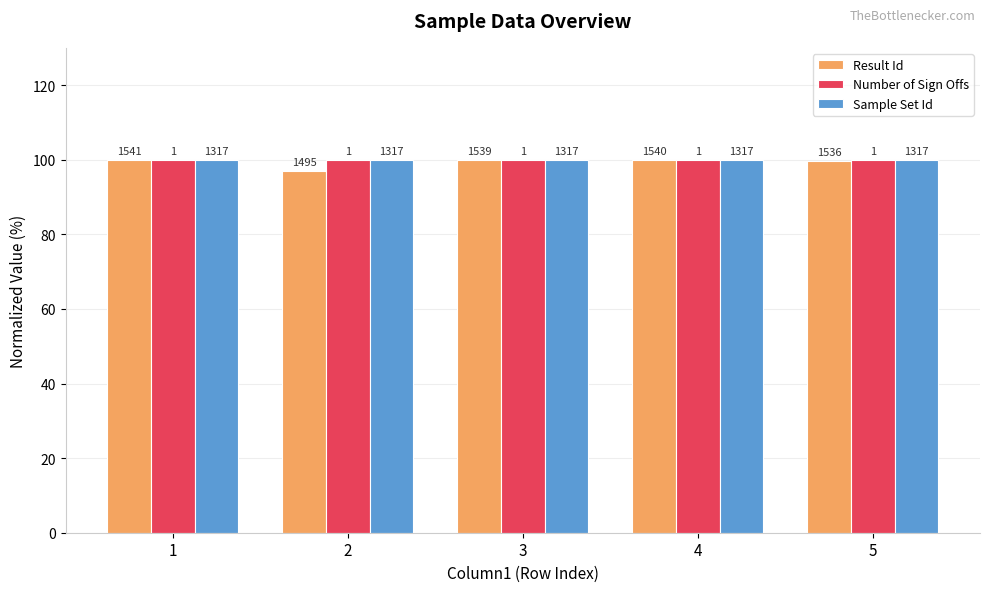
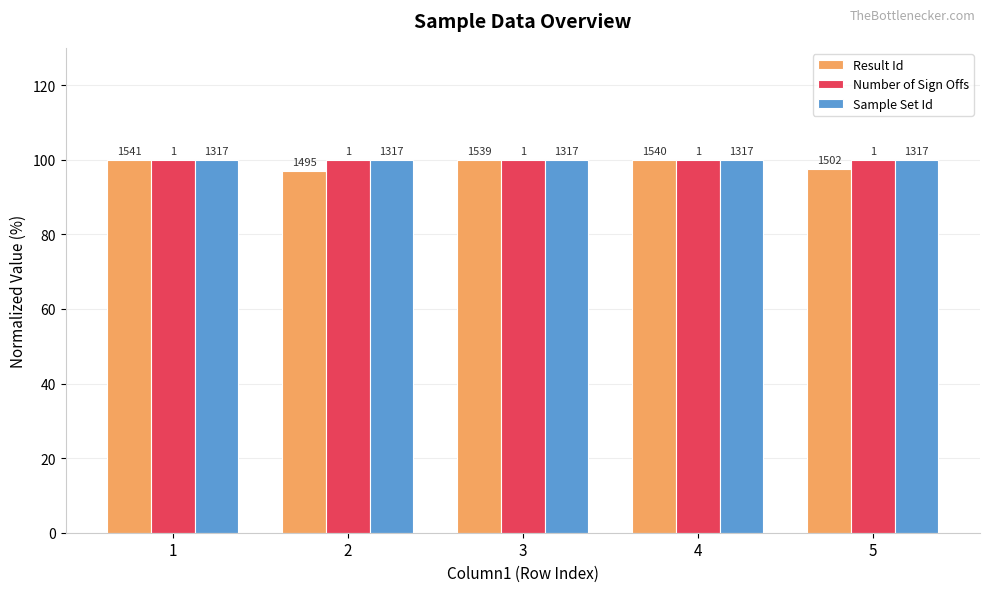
Result Id, 5: 1536 -> 1502
